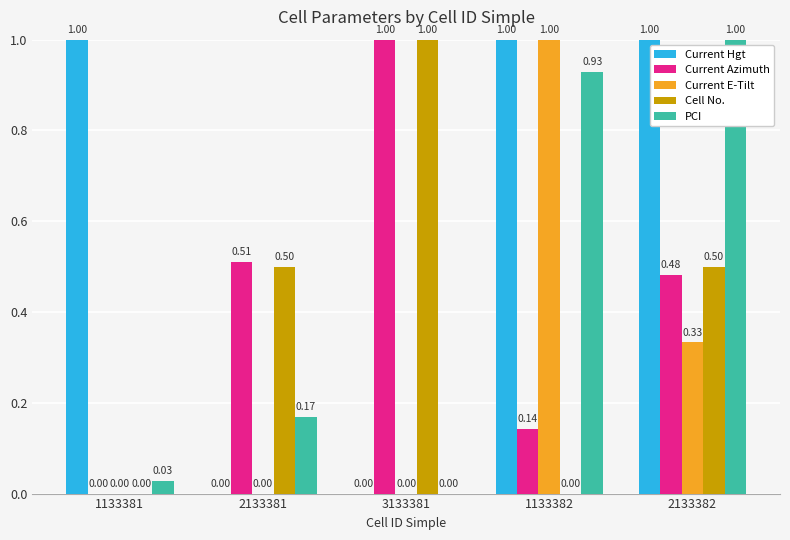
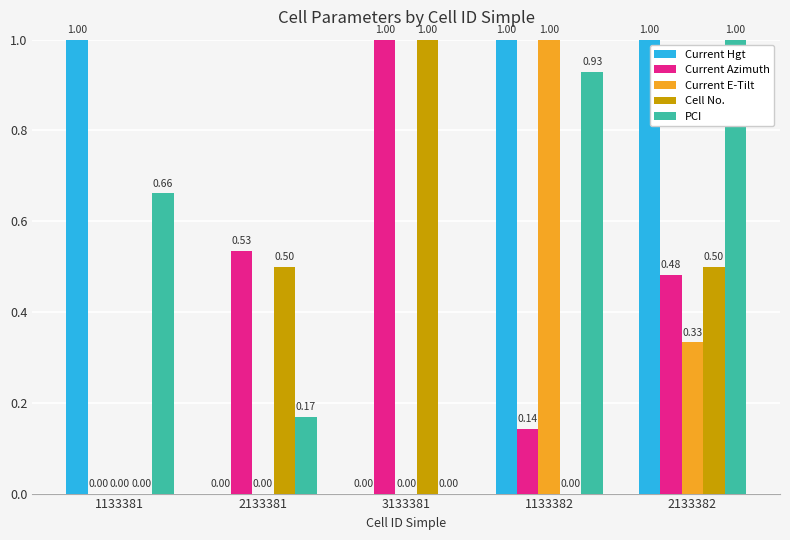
PCI, 1133381: 0.03 -> 0.66
Current Azimuth, 2133381: 0.51 -> 0.53
